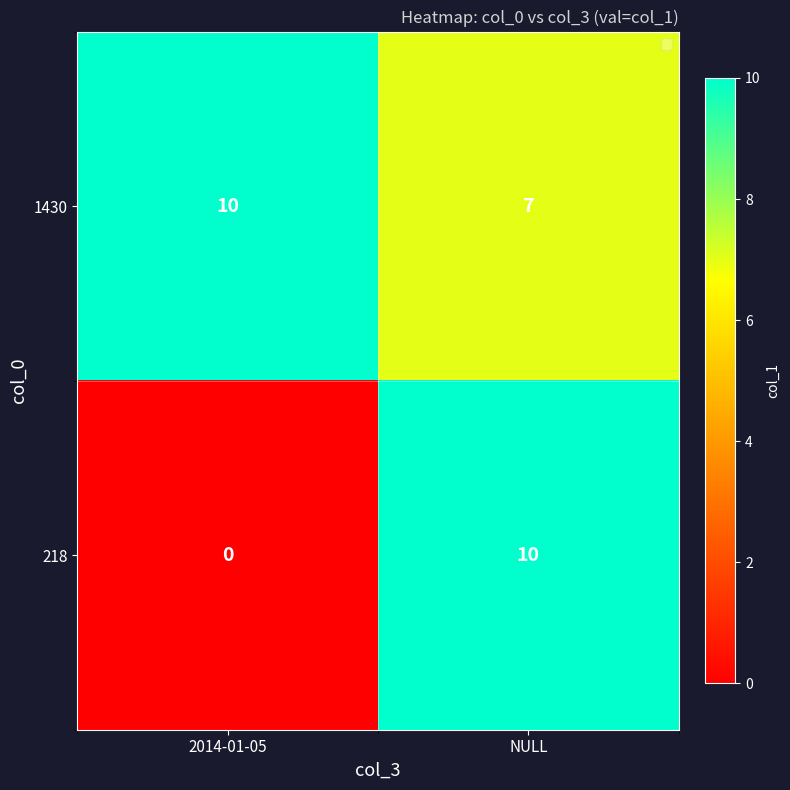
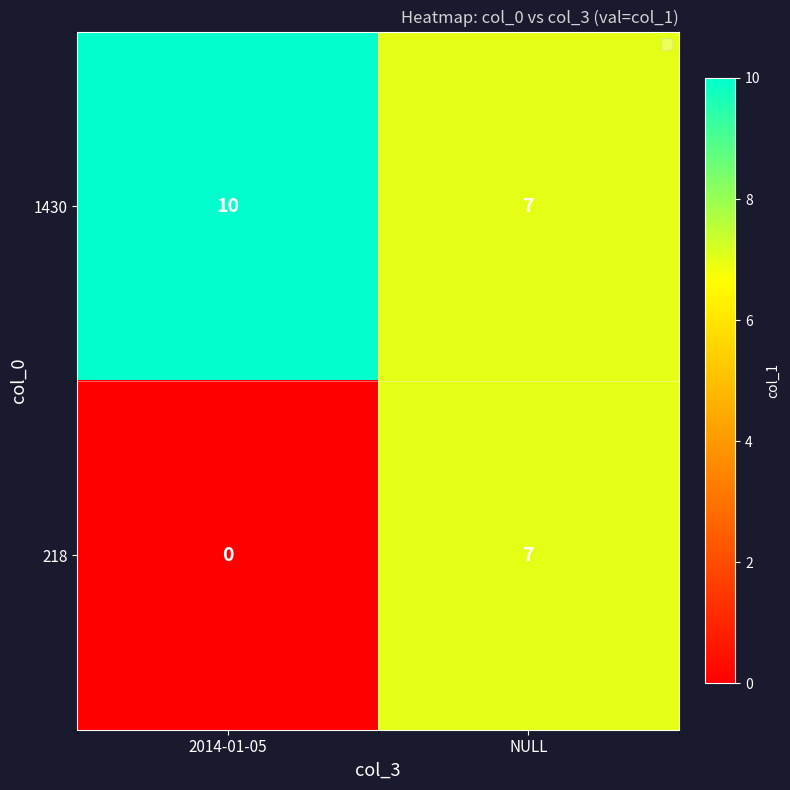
218, NULL: 10 -> 7
